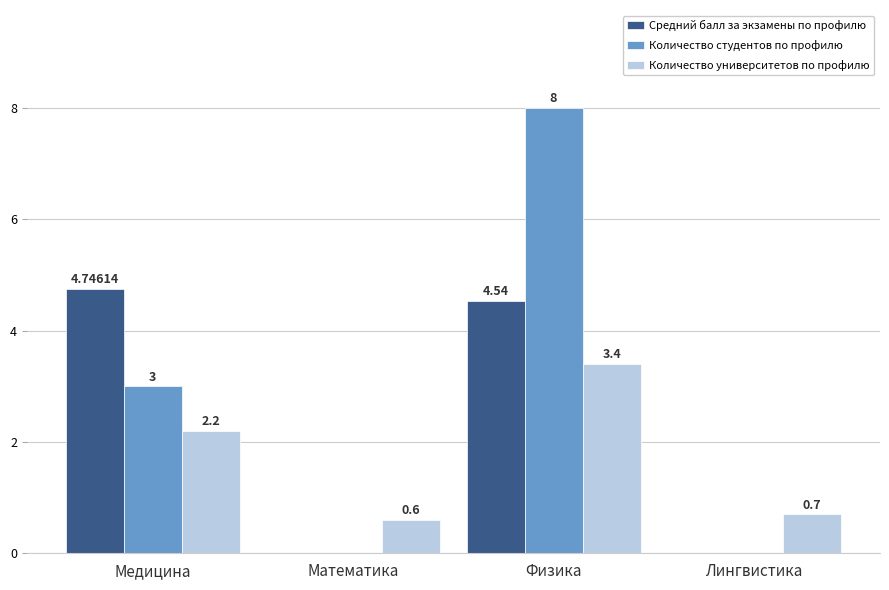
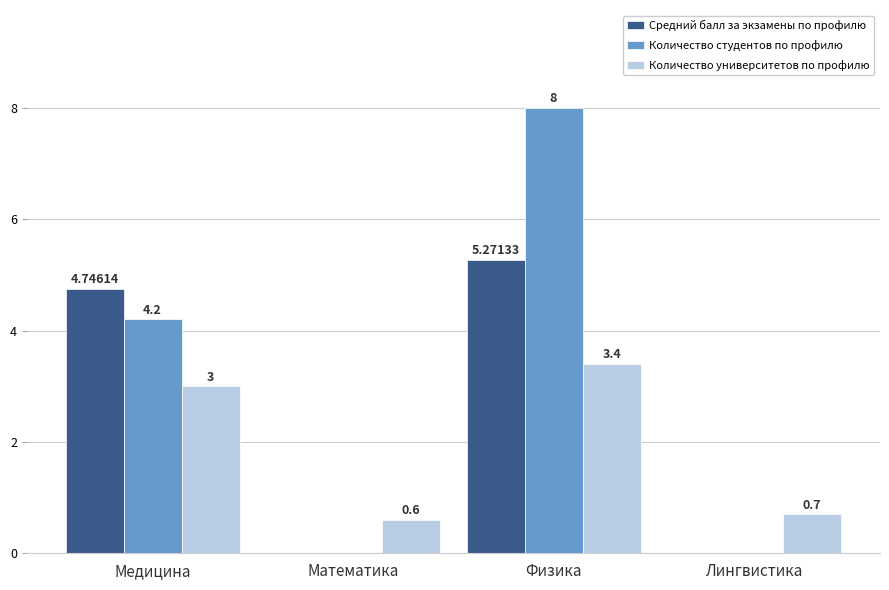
Количество студентов по профилю, Медицина: 3 -> 4.2
Количество университетов по профилю, Медицина: 2.2 -> 3
Средний балл за экзамены по профилю, Физика: 4.54 -> 5.27133
